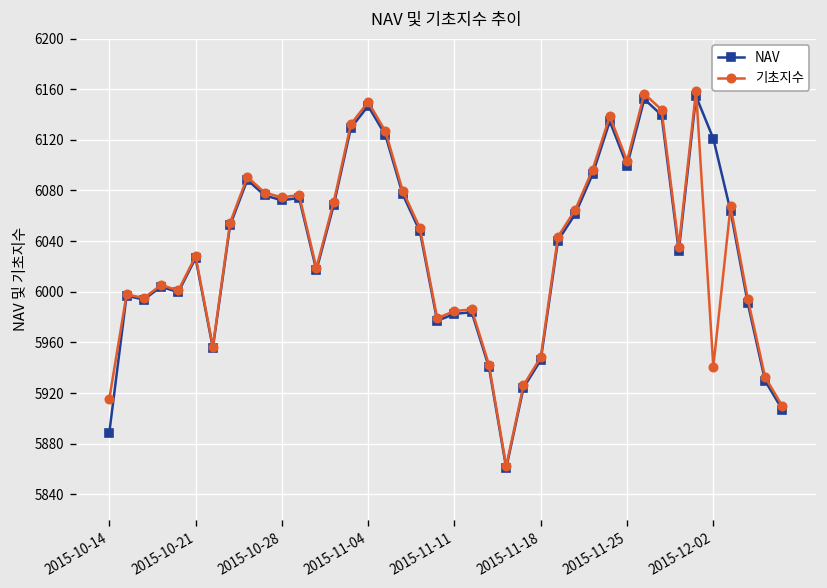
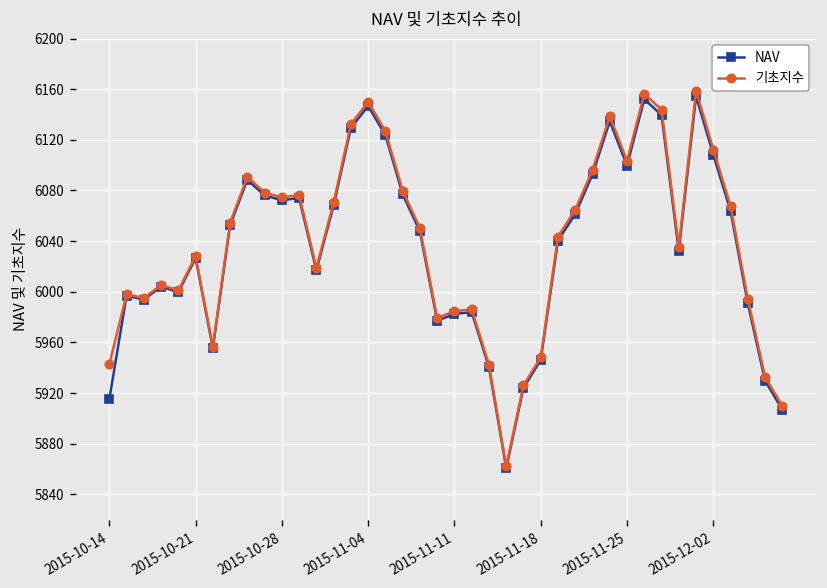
NAV, 2015-10-14: 5889 -> 5915
기초지수, 2015-10-14: 5915 -> 5943
NAV, 2015-12-02: 6121 -> 6108
기초지수, 2015-12-02: 5941 -> 6112
